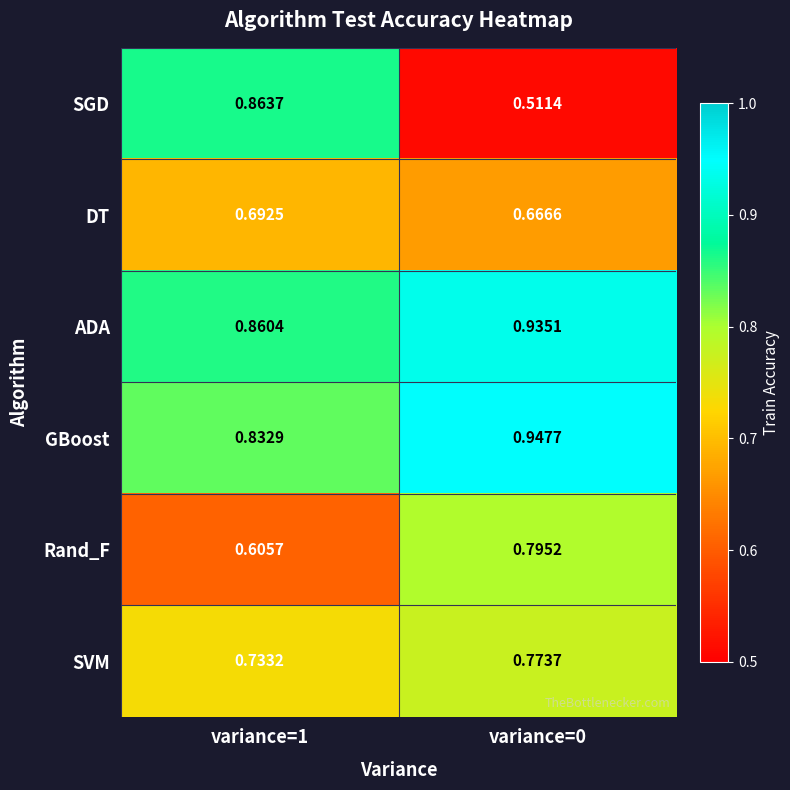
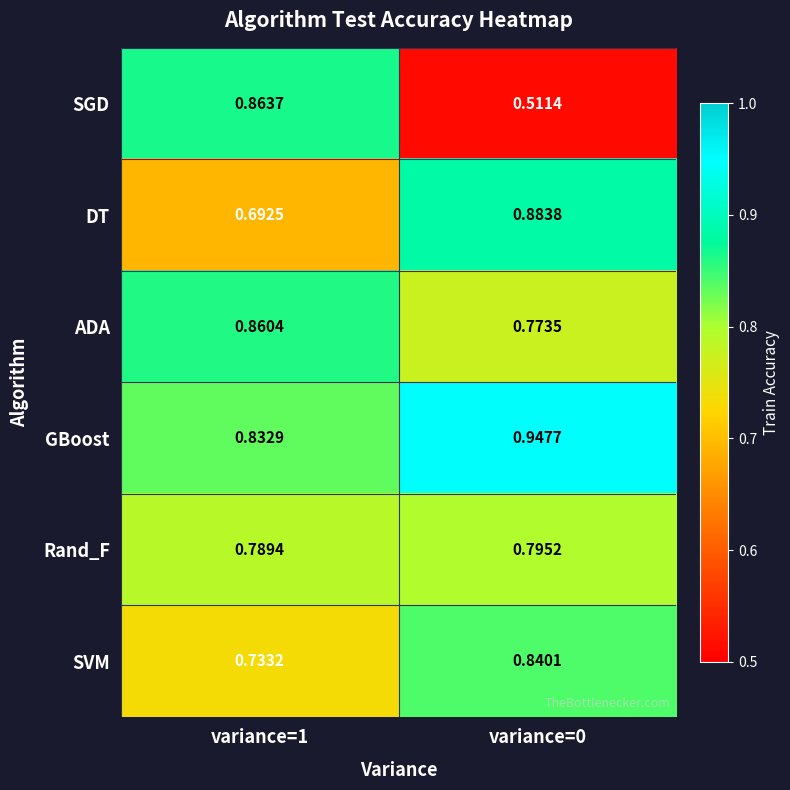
DT, variance=0: 0.6666 -> 0.8838
ADA, variance=0: 0.9351 -> 0.7735
Rand_F, variance=1: 0.6057 -> 0.7894
SVM, variance=0: 0.7737 -> 0.8401
